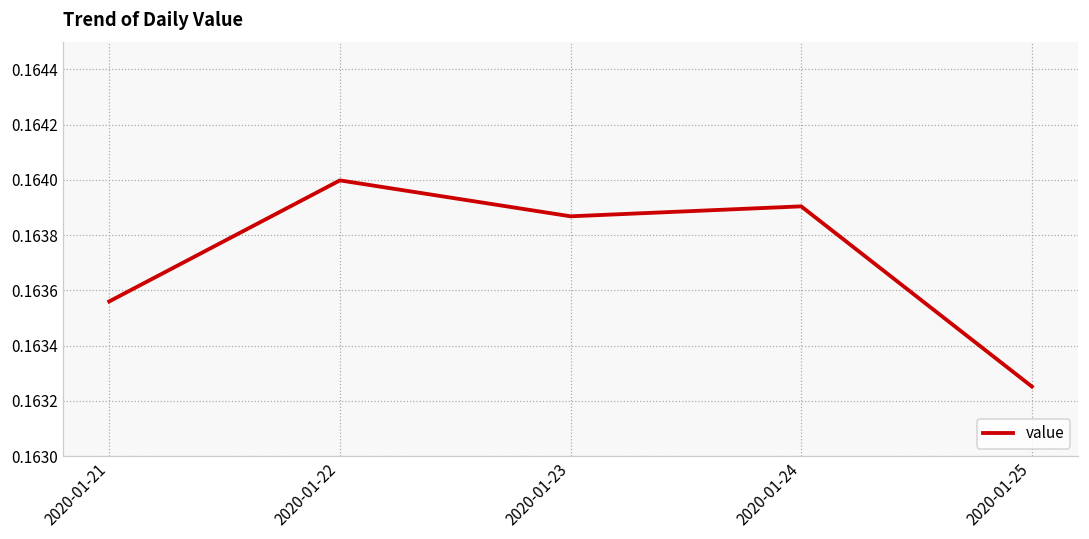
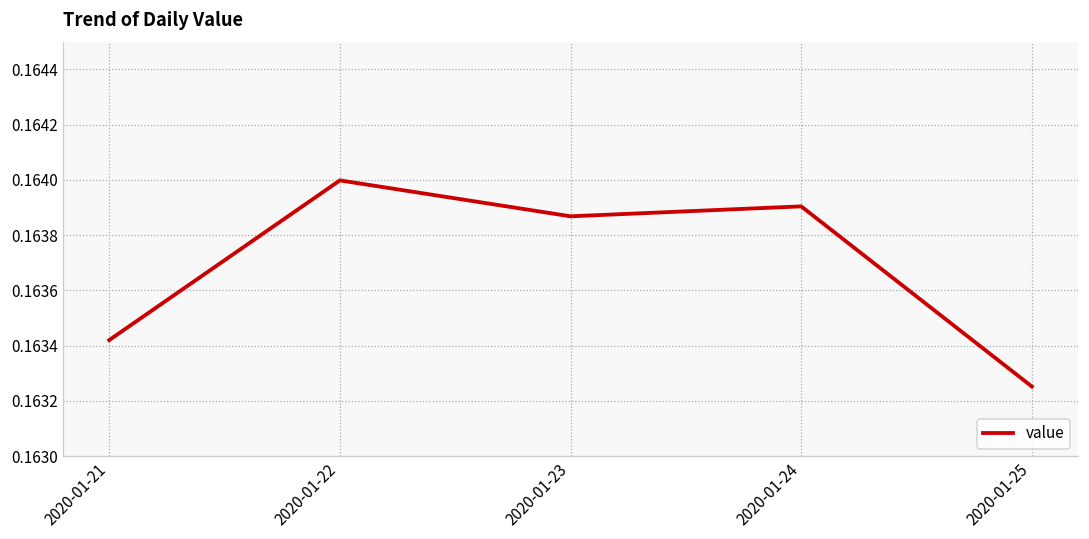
2020-01-21: 0.16356 -> 0.16342
